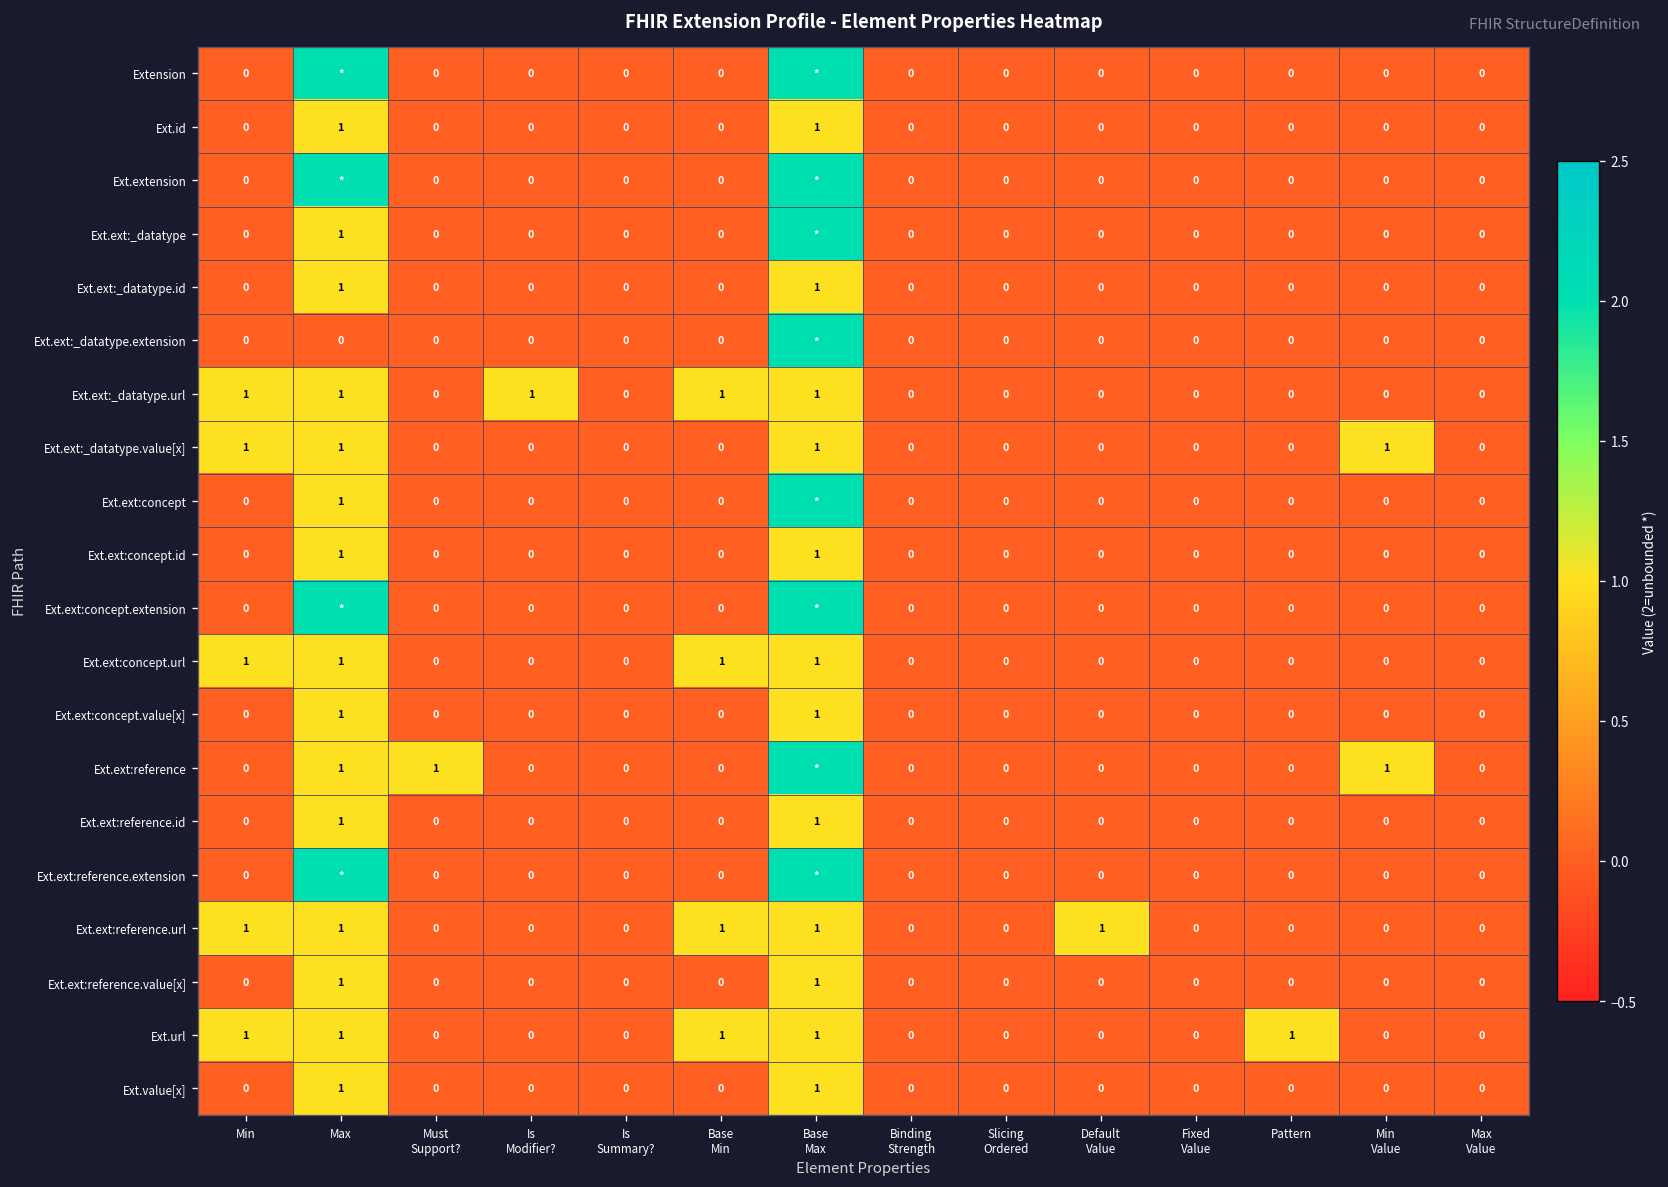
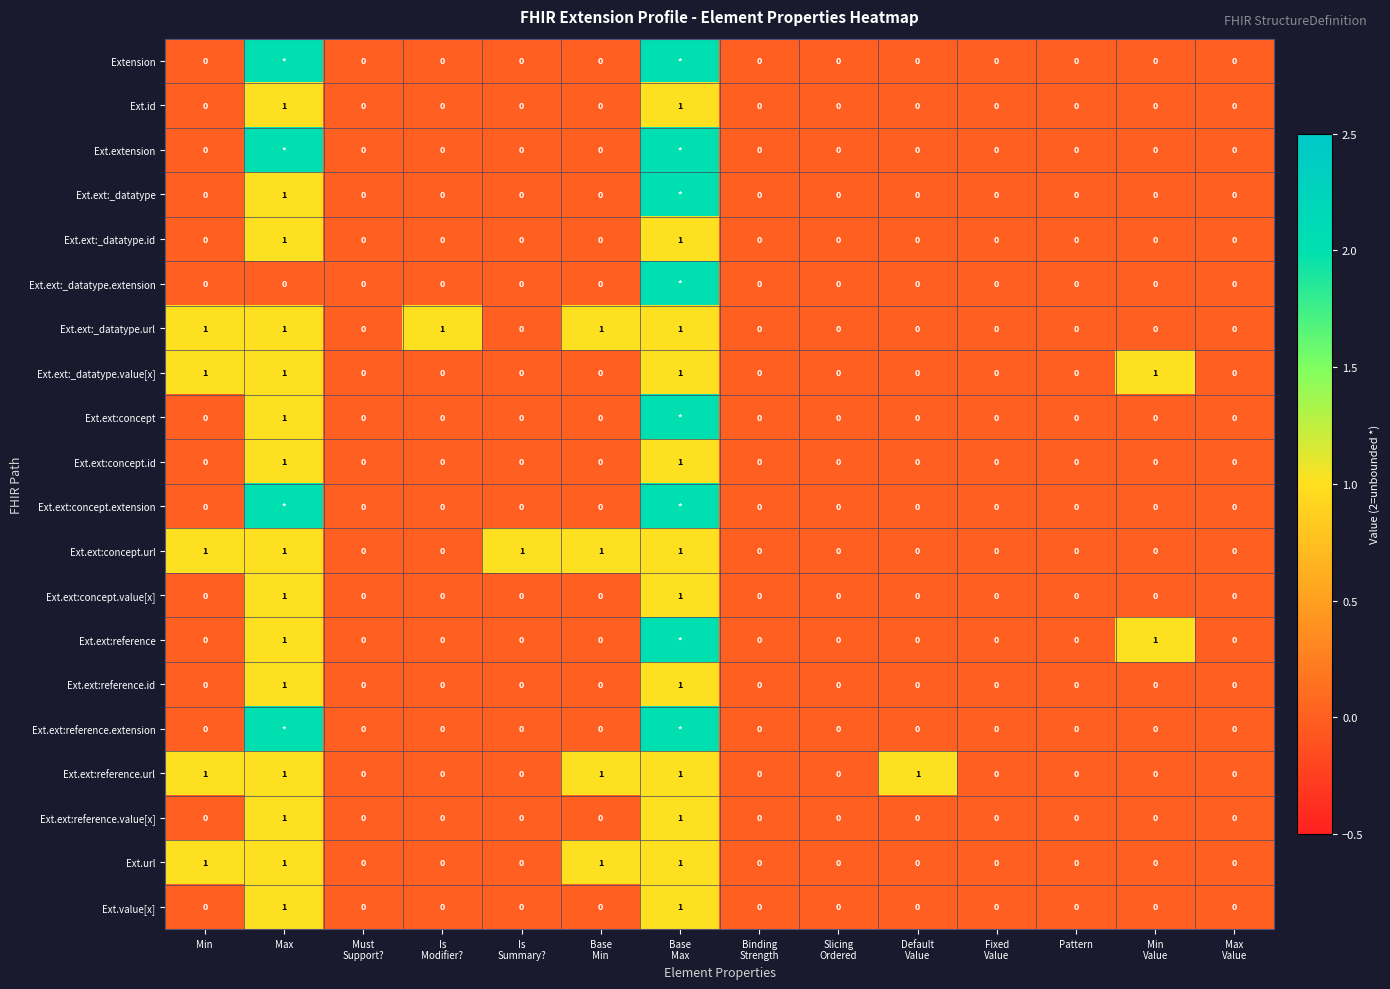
Ext.ext:concept.url, Is Summary?: 0 -> 1
Ext.ext:reference, Must Support?: 1 -> 0
Ext.url, Pattern: 1 -> 0
